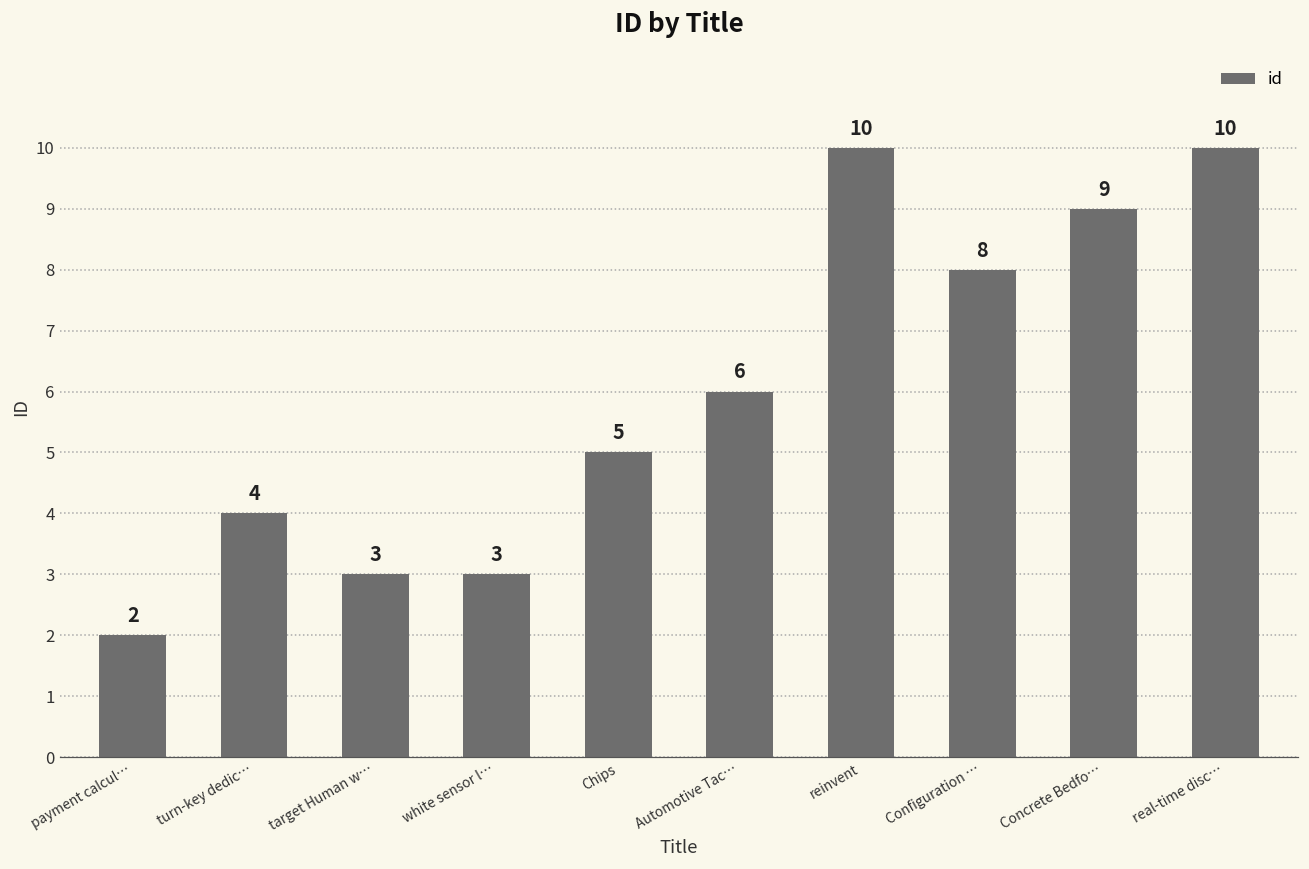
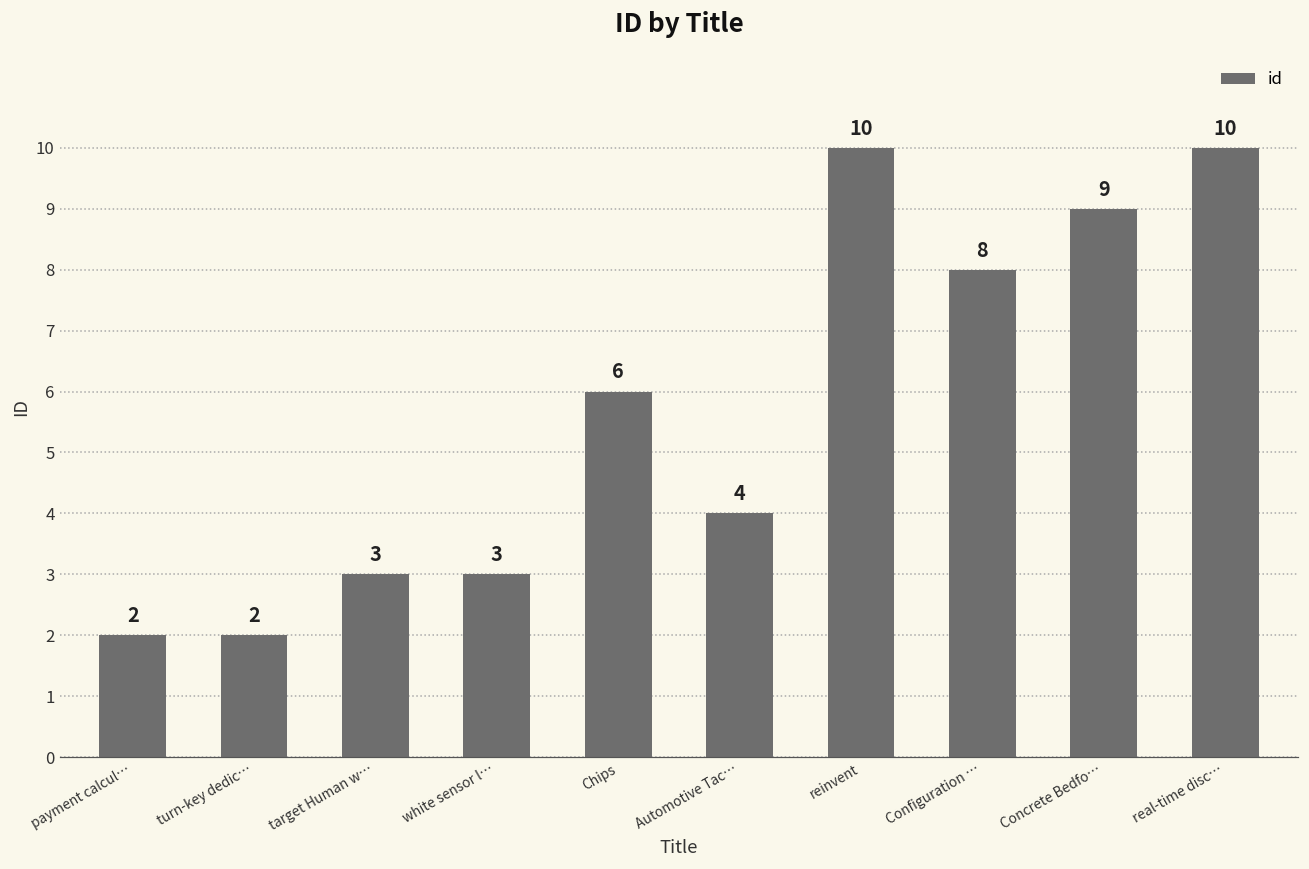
turn-key dedic…: 4 -> 2
Chips: 5 -> 6
Automotive Tac…: 6 -> 4
